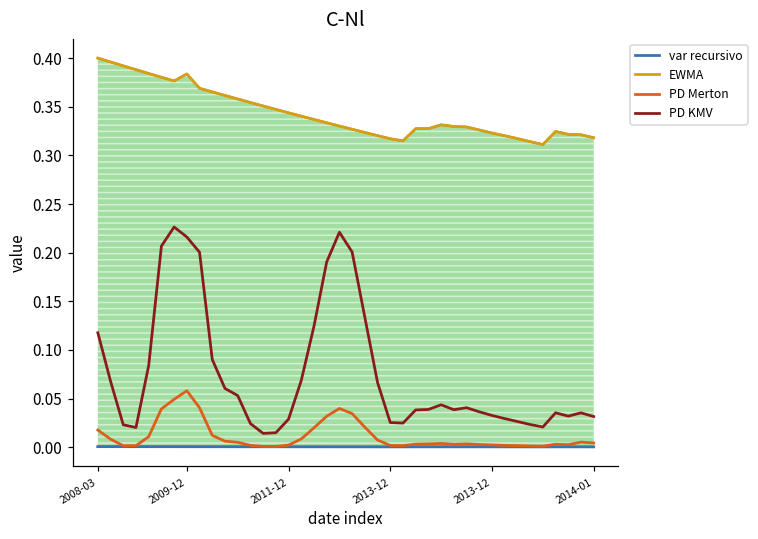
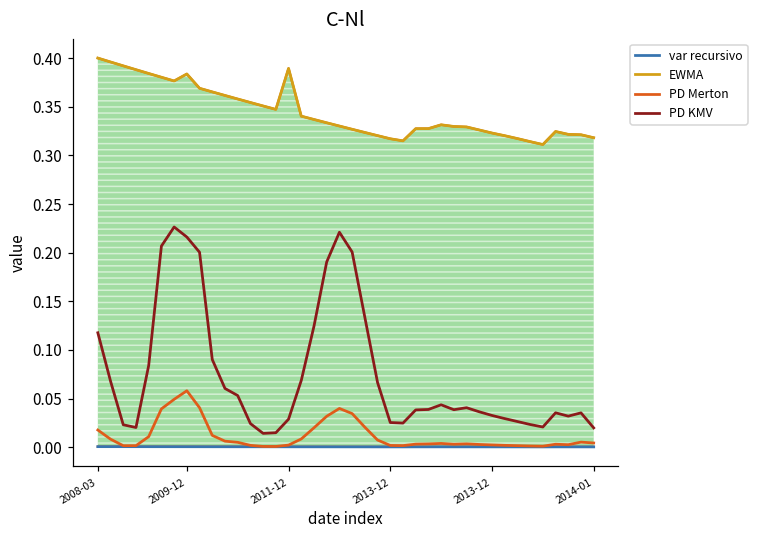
EWMA, 2011-12: 0.34 -> 0.39
PD KMV, 2014-01: 0.03 -> 0.02
